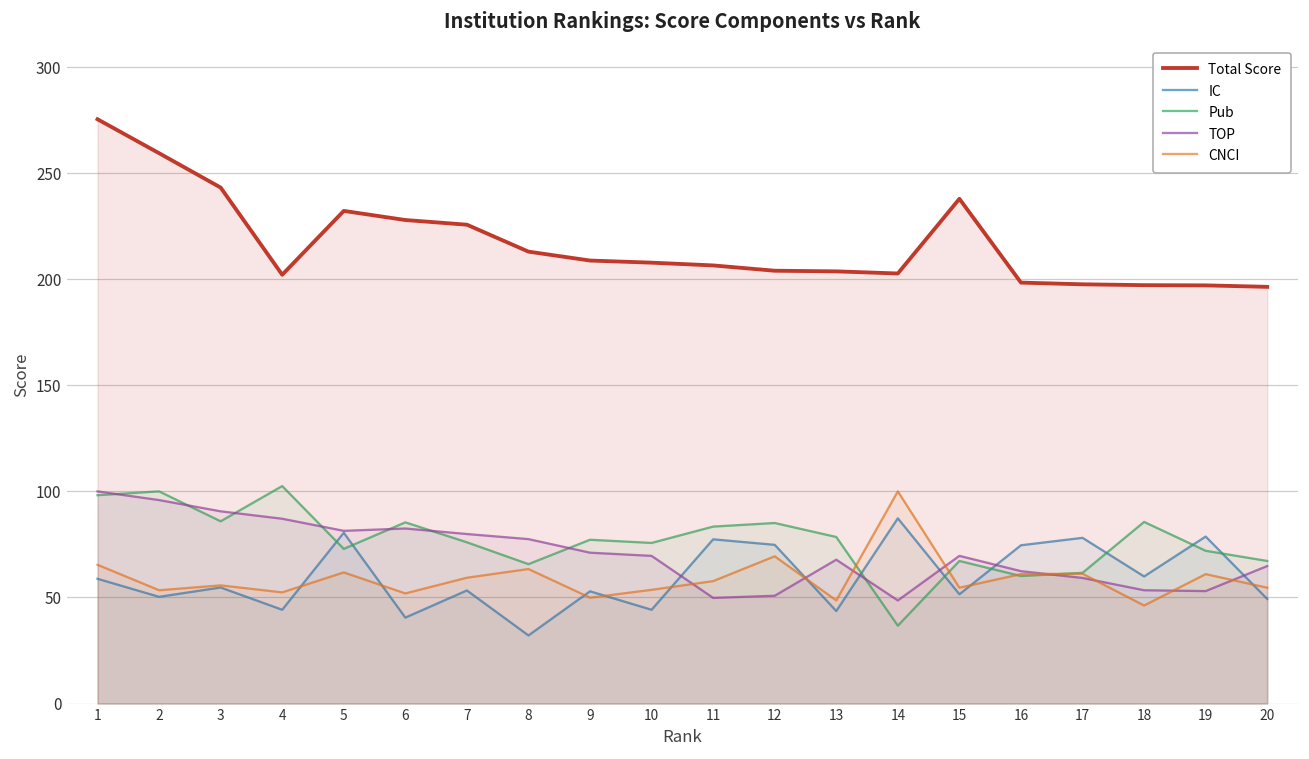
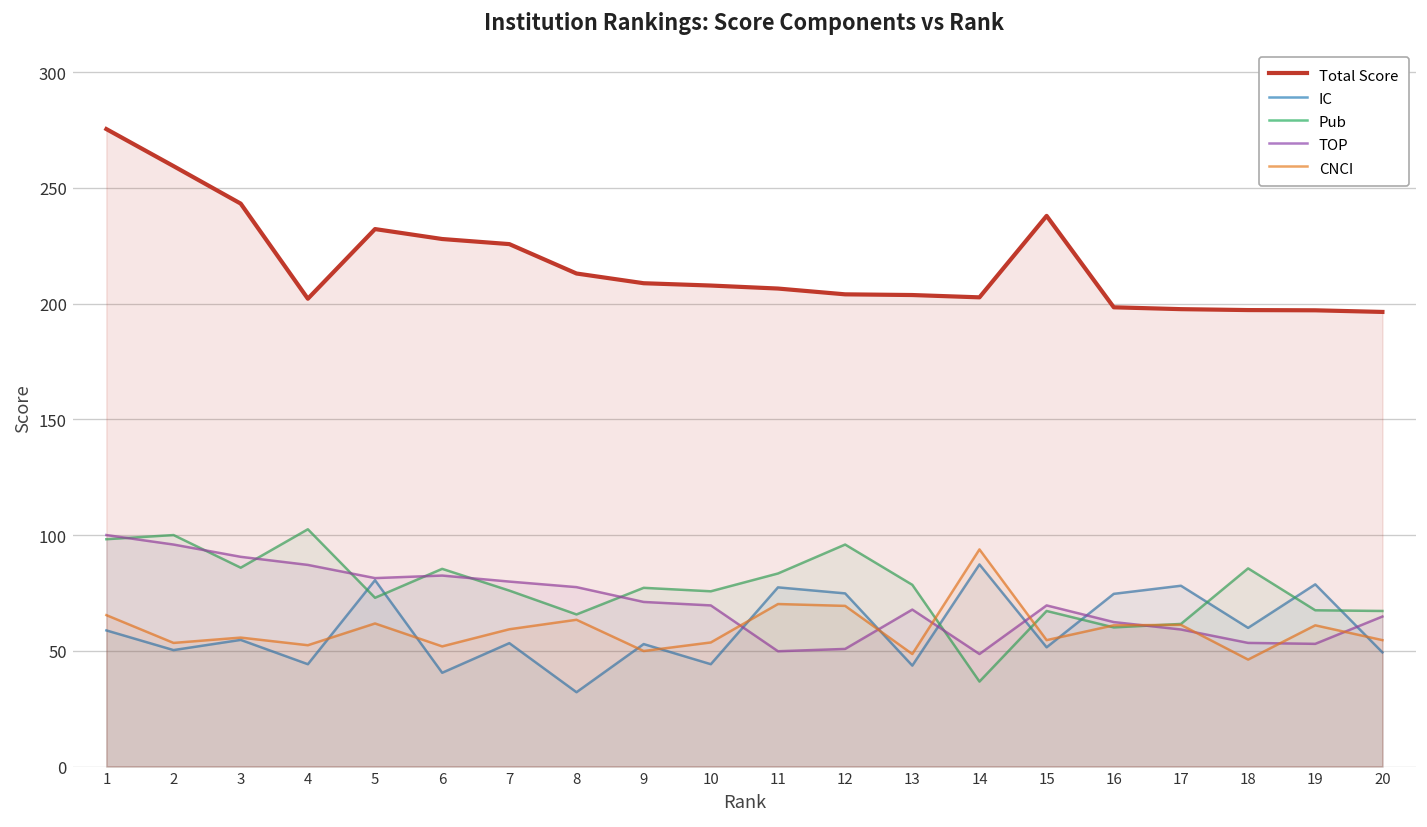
CNCI, 11: 58 -> 70
Pub, 12: 85 -> 96
CNCI, 14: 100 -> 94
Pub, 19: 72 -> 68
